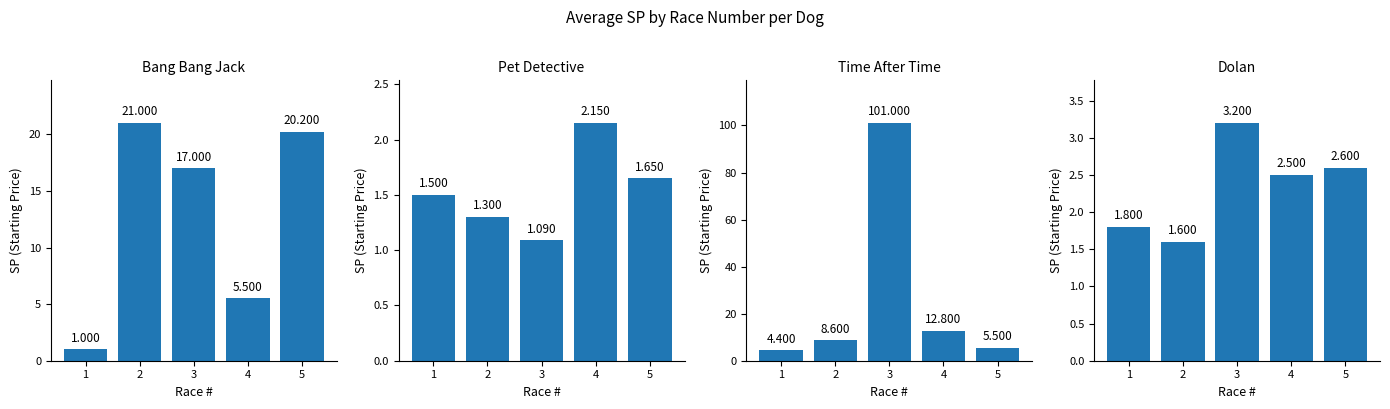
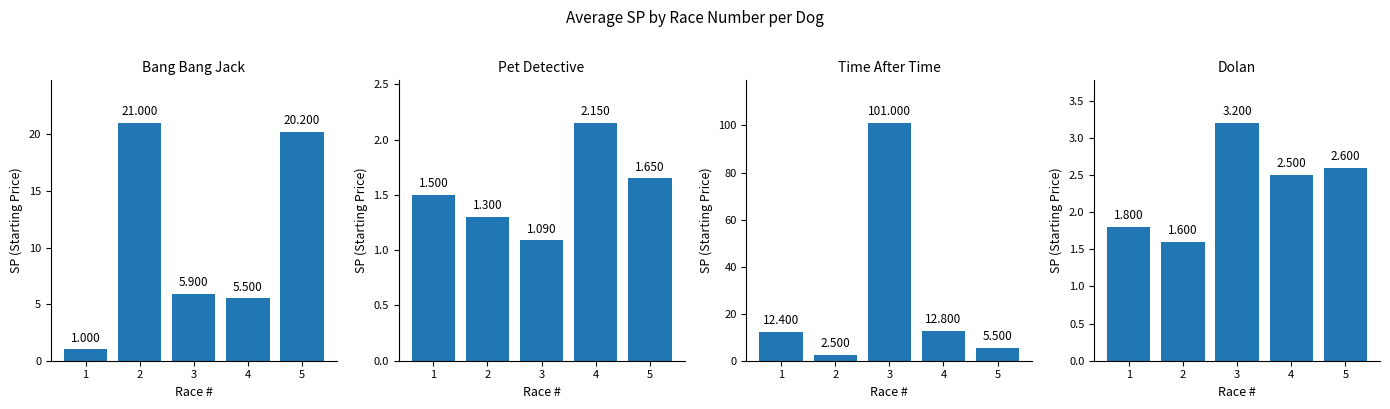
Bang Bang Jack, 3: 17.000 -> 5.900
Time After Time, 1: 4.400 -> 12.400
Time After Time, 2: 8.600 -> 2.500
